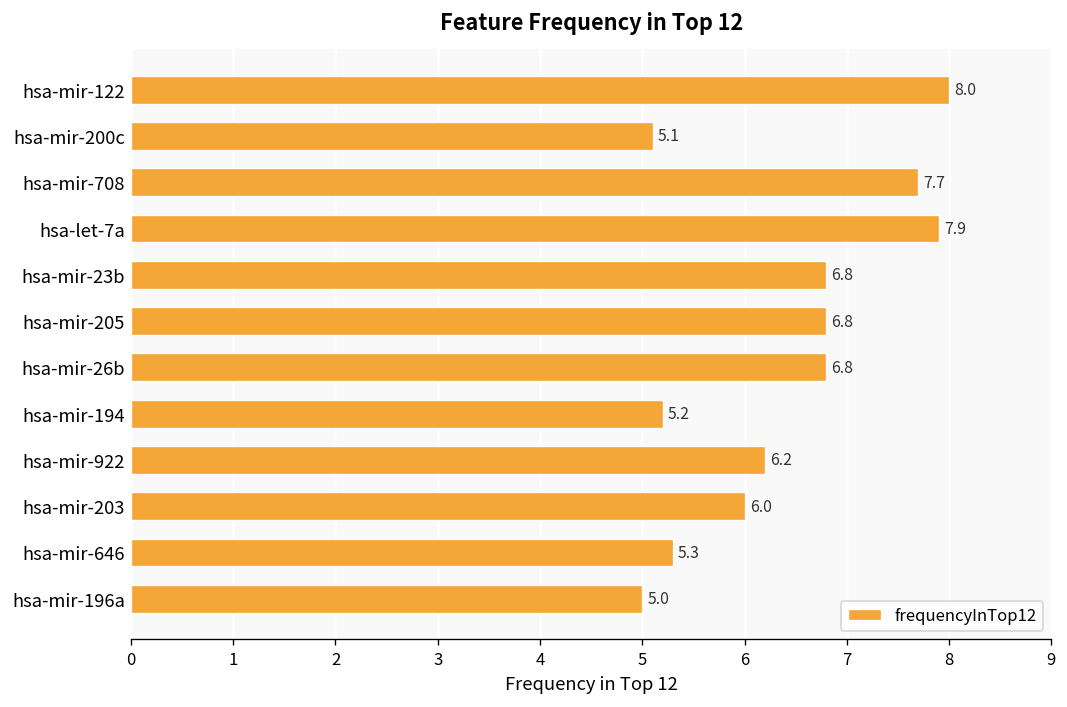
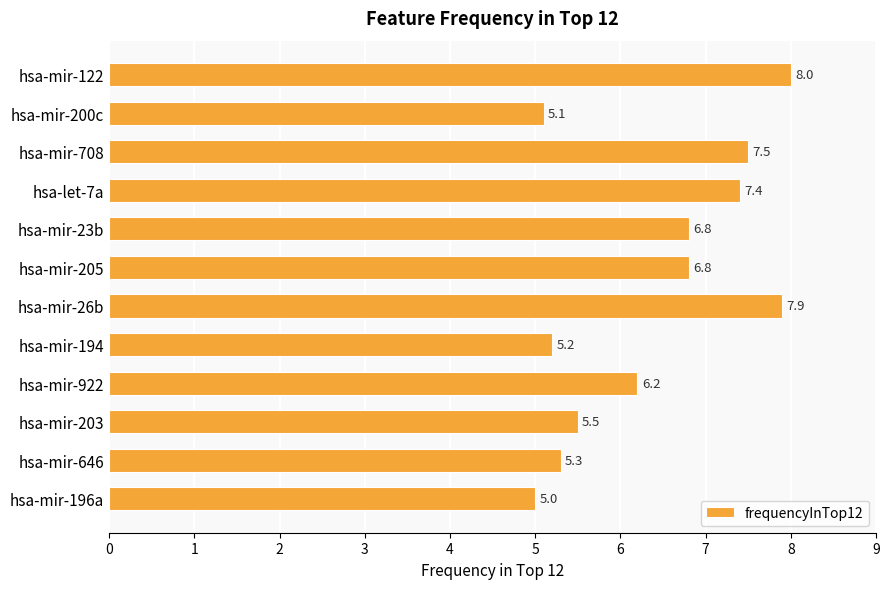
hsa-mir-708: 7.7 -> 7.5
hsa-let-7a: 7.9 -> 7.4
hsa-mir-26b: 6.8 -> 7.9
hsa-mir-203: 6.0 -> 5.5
